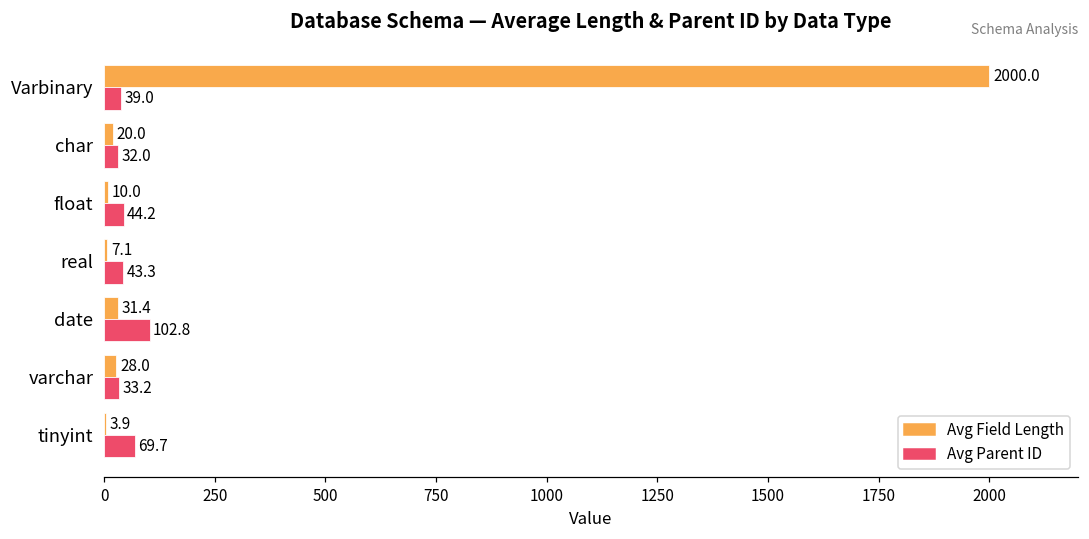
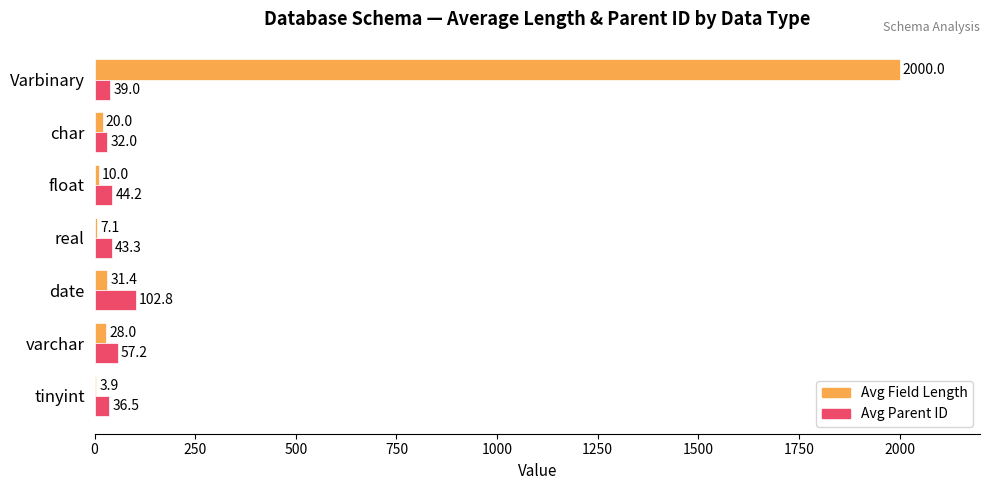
Avg Parent ID, varchar: 33.2 -> 57.2
Avg Parent ID, tinyint: 69.7 -> 36.5
